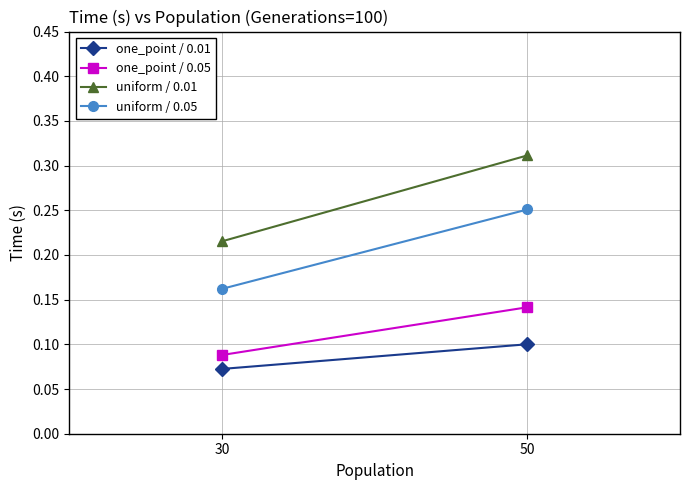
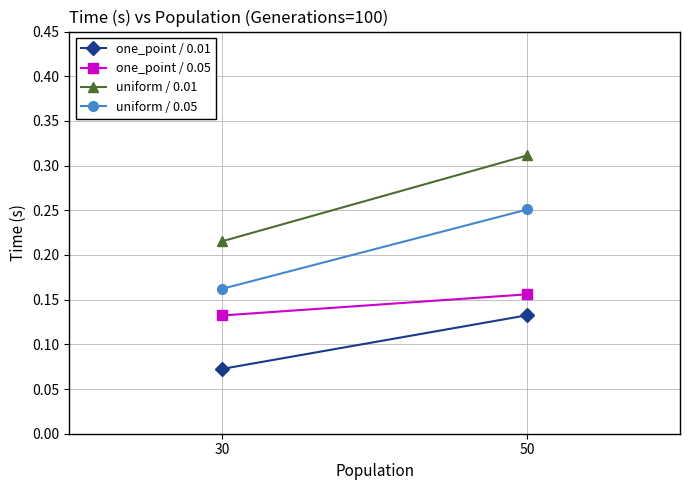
one_point / 0.05, 30: 0.09 -> 0.13
one_point / 0.01, 50: 0.10 -> 0.13
one_point / 0.05, 50: 0.14 -> 0.16
